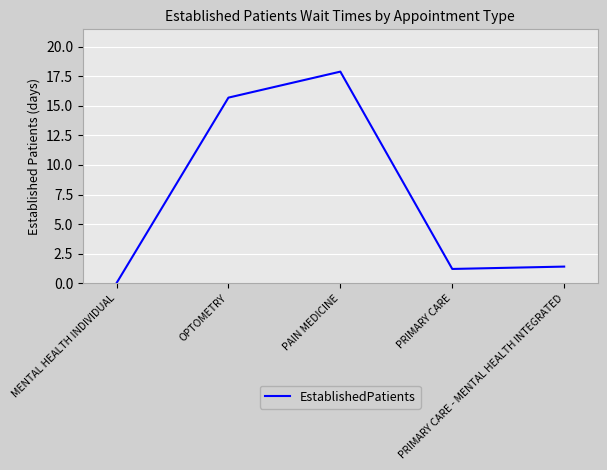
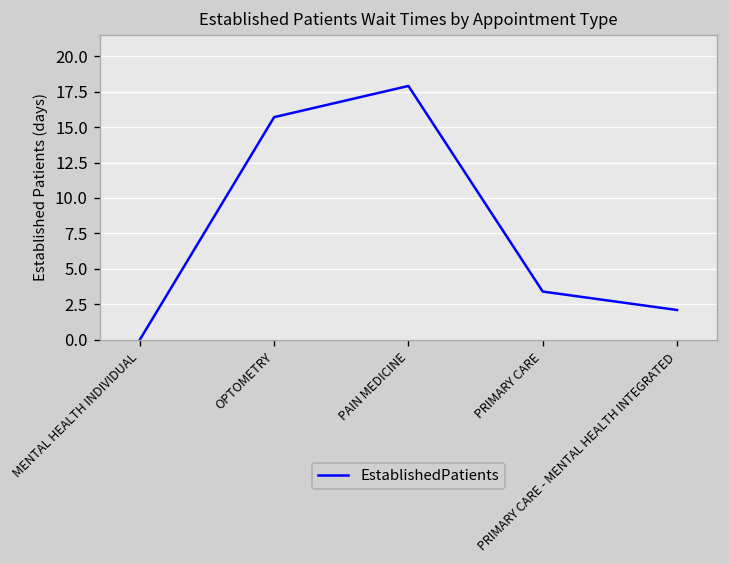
PRIMARY CARE: 1.2 -> 3.4
PRIMARY CARE - MENTAL HEALTH INTEGRATED: 1.4 -> 2.1
